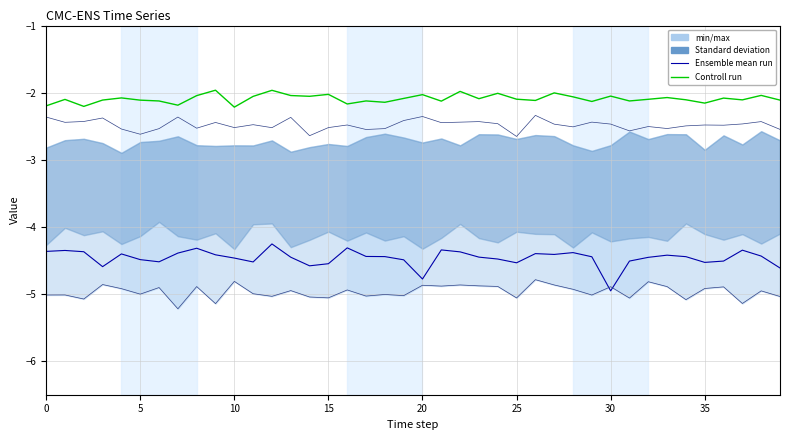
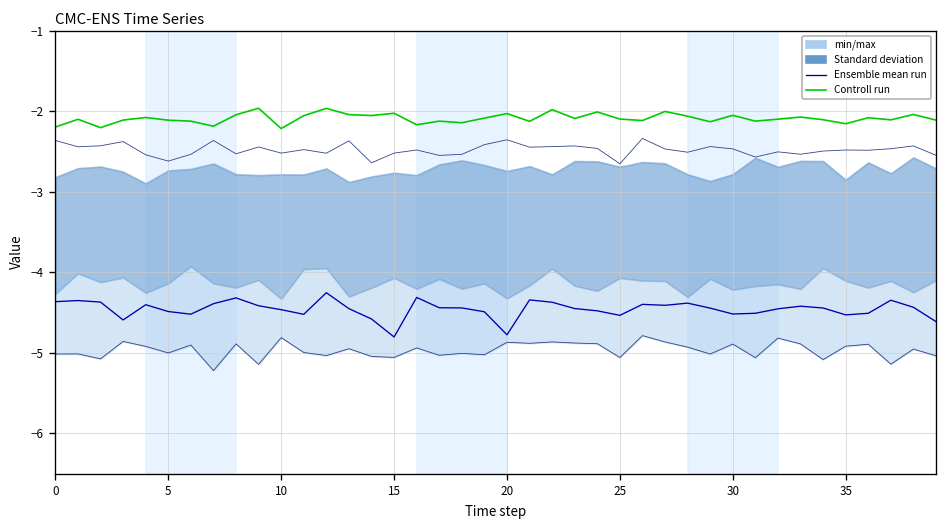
Ensemble mean run, 15: -4.5 -> -4.8
Ensemble mean run, 30: -5.0 -> -4.5
